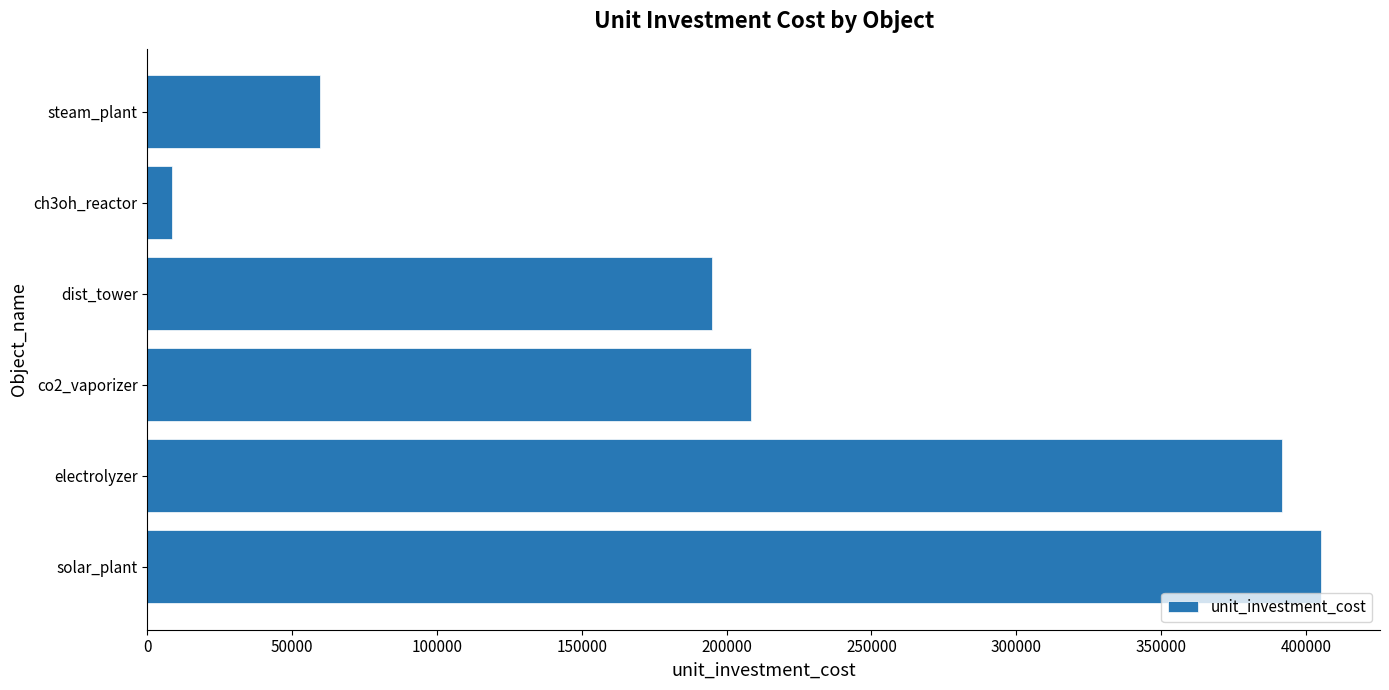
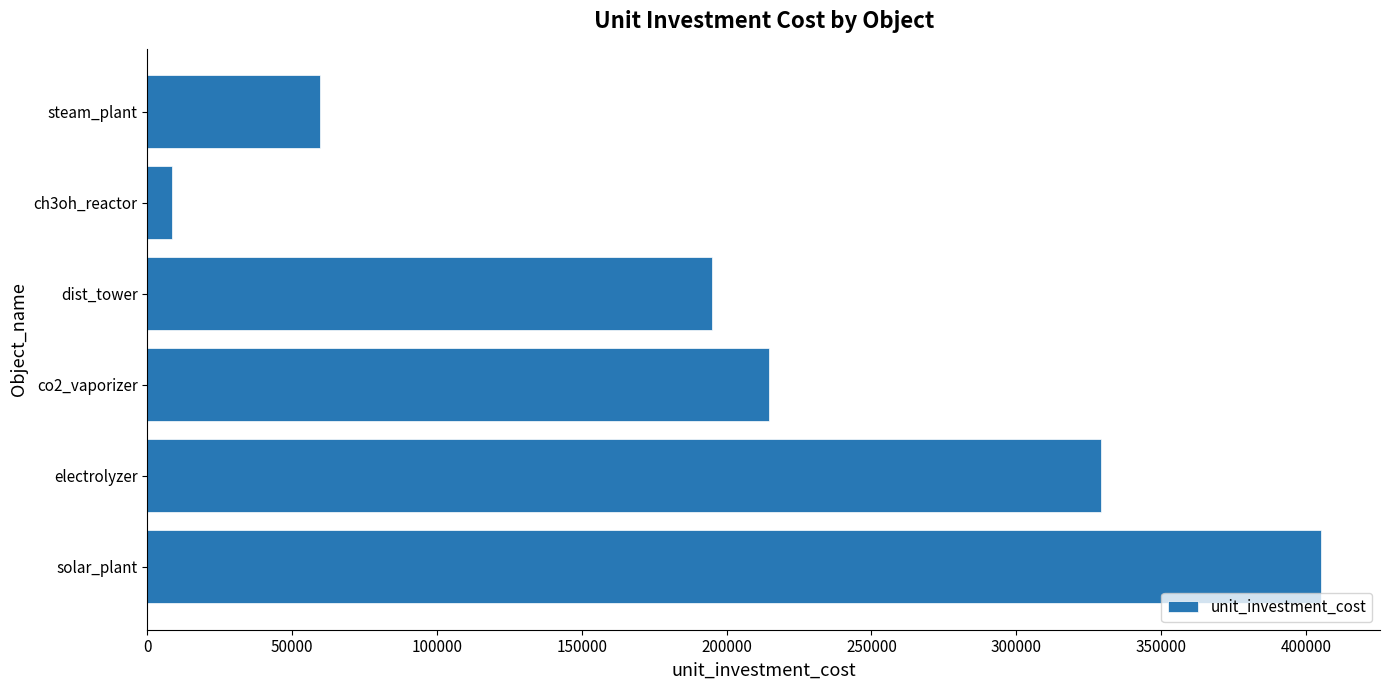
co2_vaporizer: 208000 -> 215000
electrolyzer: 392000 -> 329000
